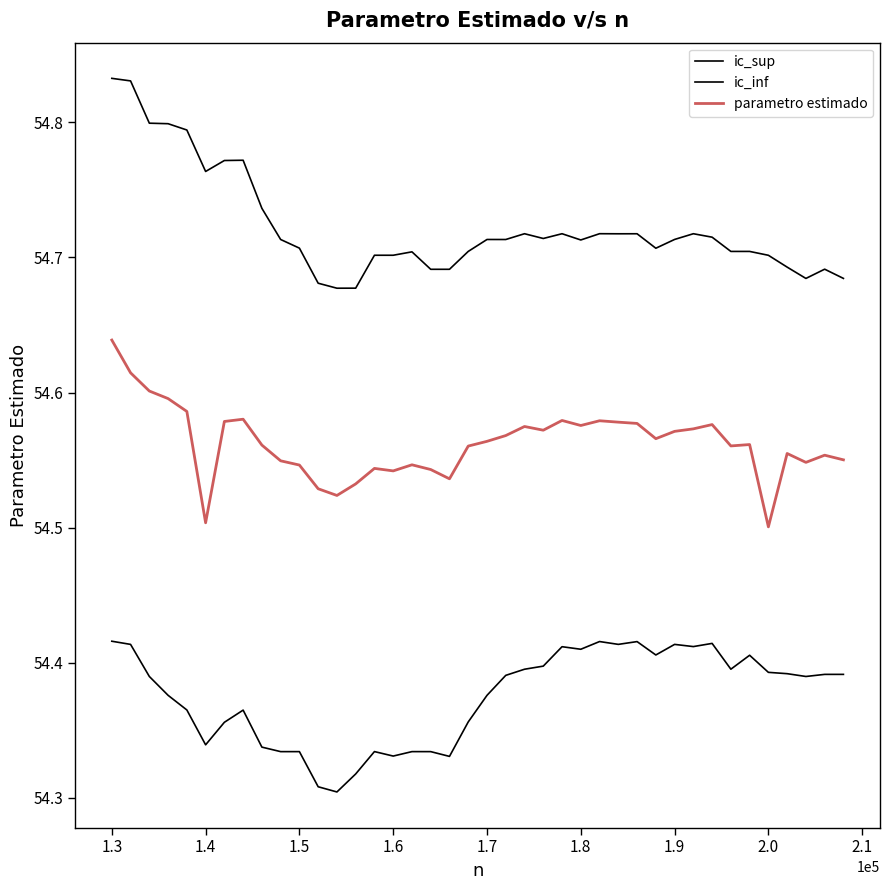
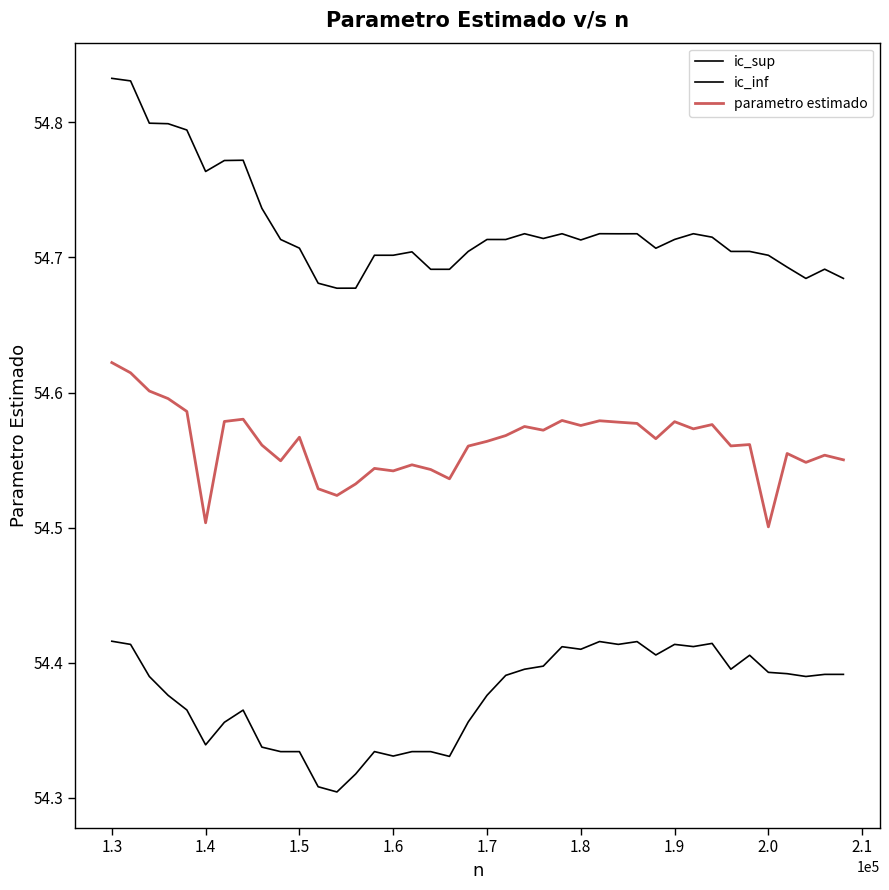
parametro estimado, 1.3: 54.639 -> 54.622
parametro estimado, 1.5: 54.546 -> 54.567
parametro estimado, 1.9: 54.571 -> 54.578
